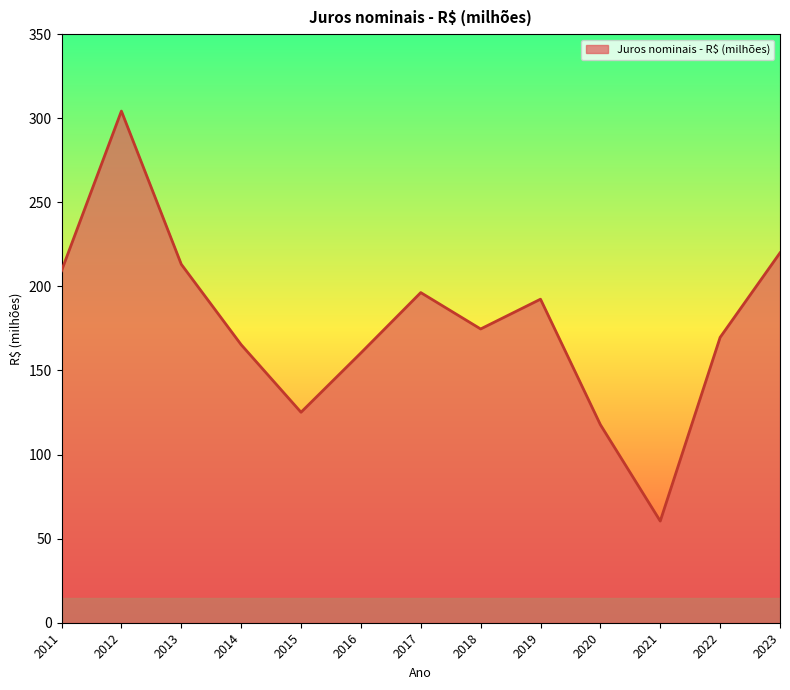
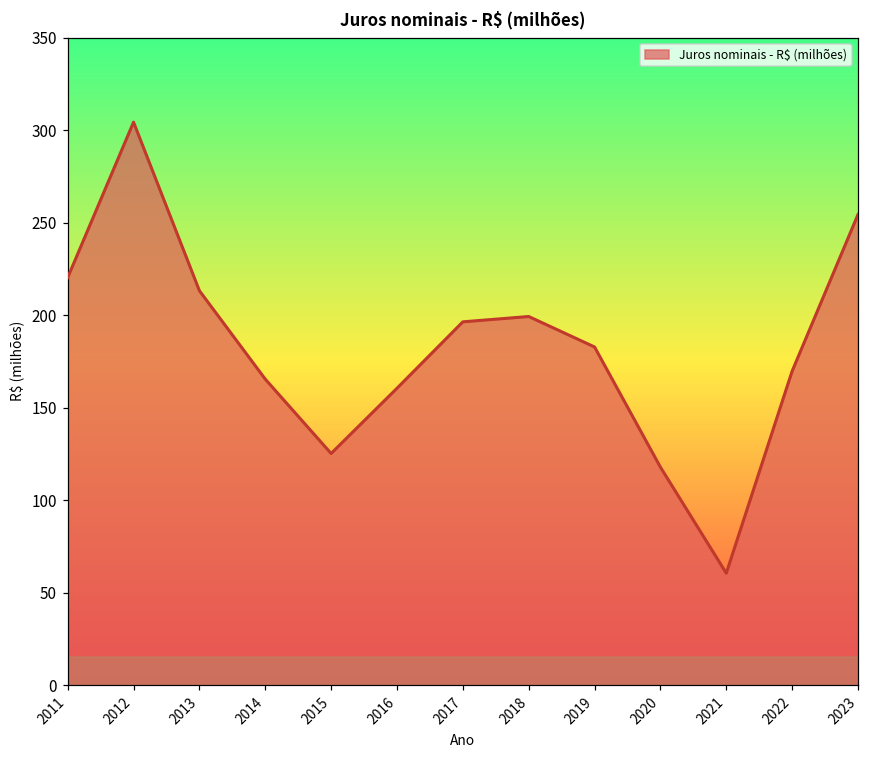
2011: 209 -> 220
2018: 175 -> 199
2019: 192 -> 183
2023: 220 -> 254
